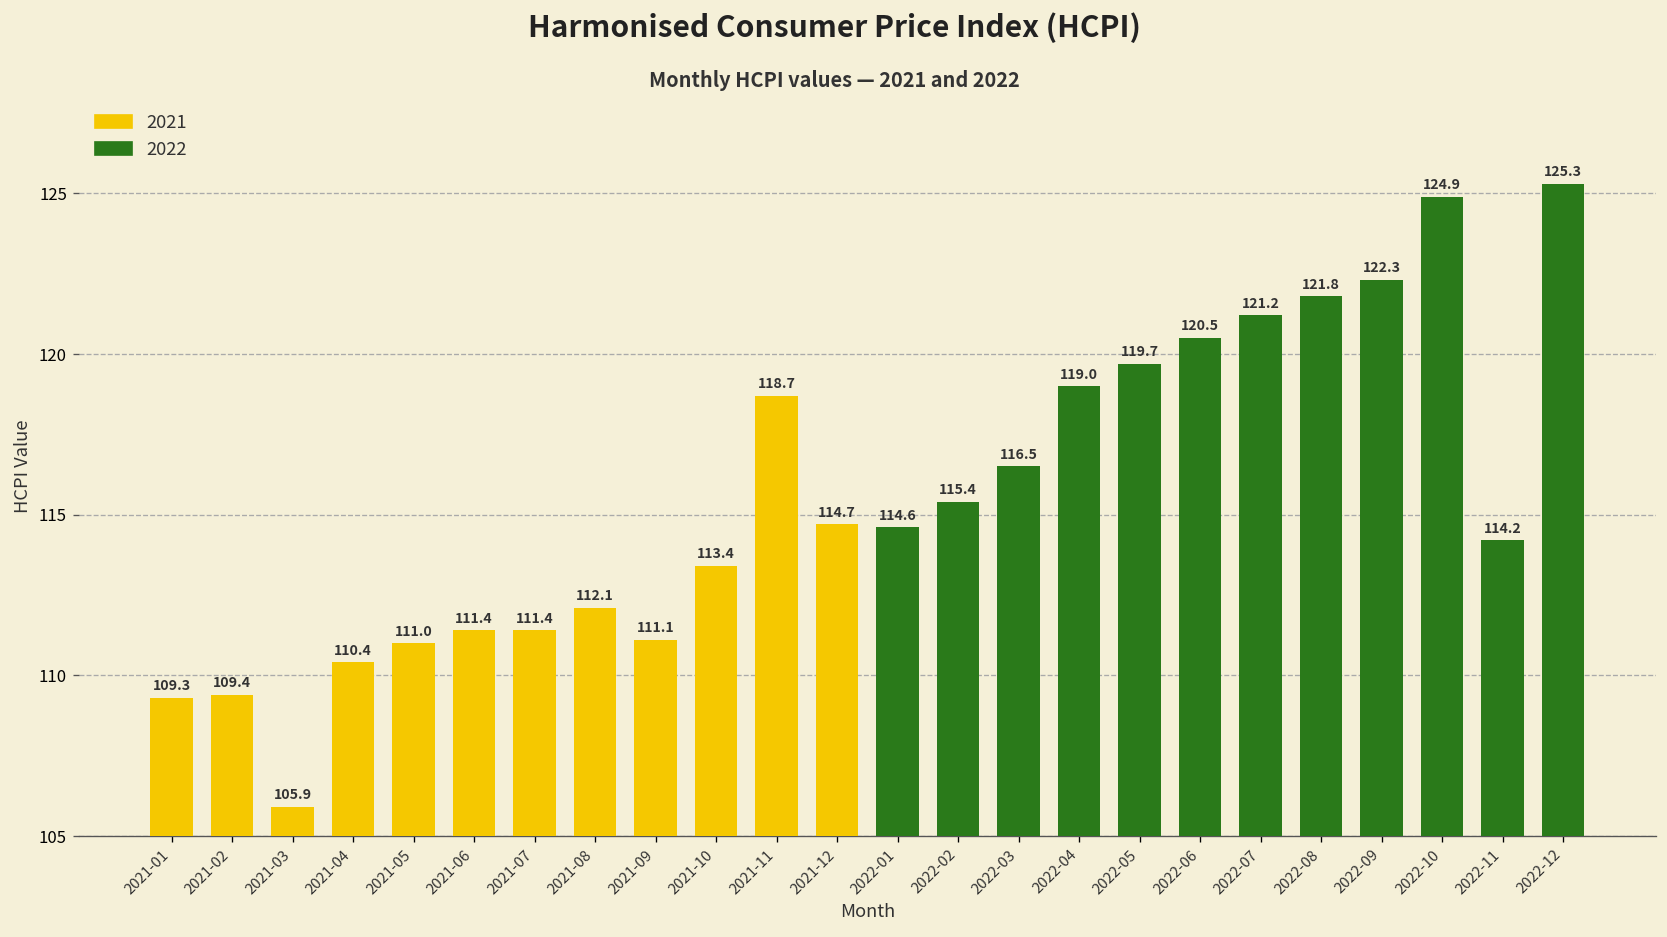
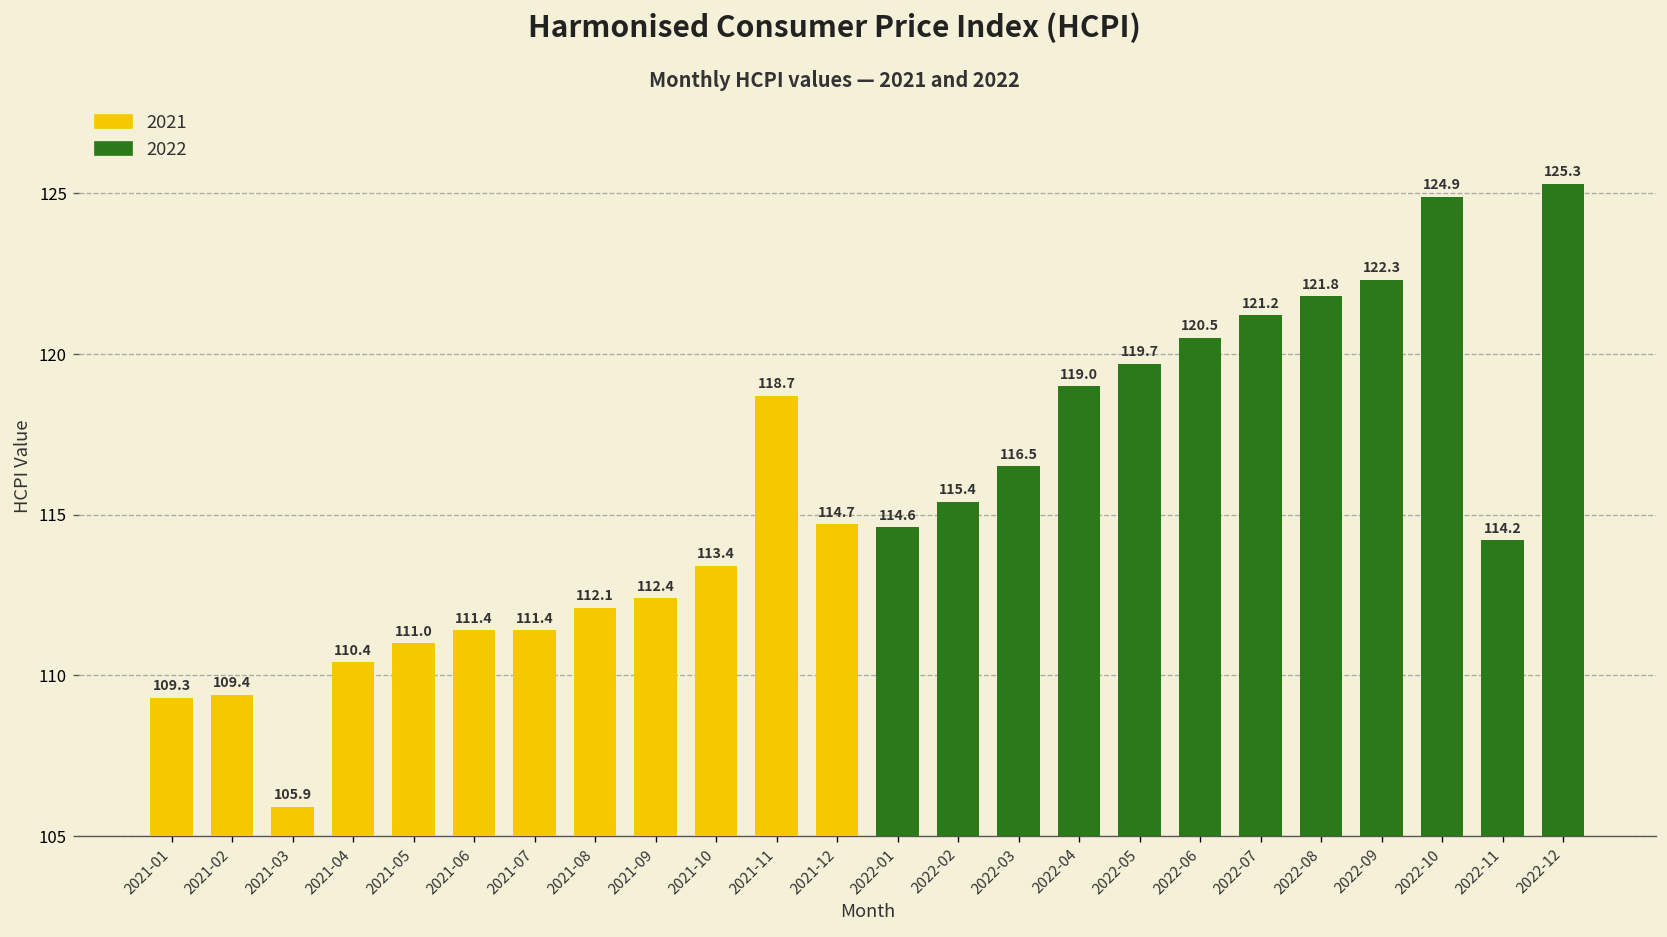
2021-09: 111.1 -> 112.4
